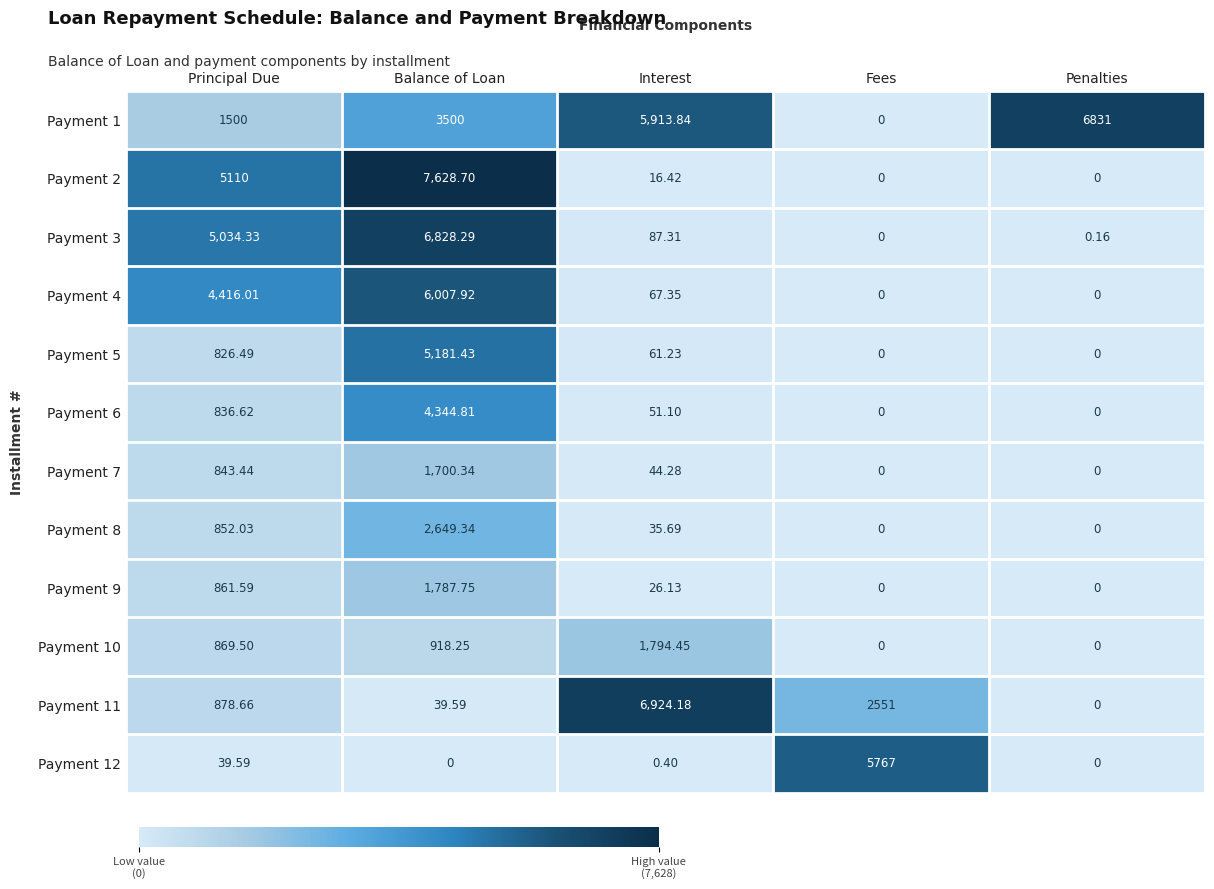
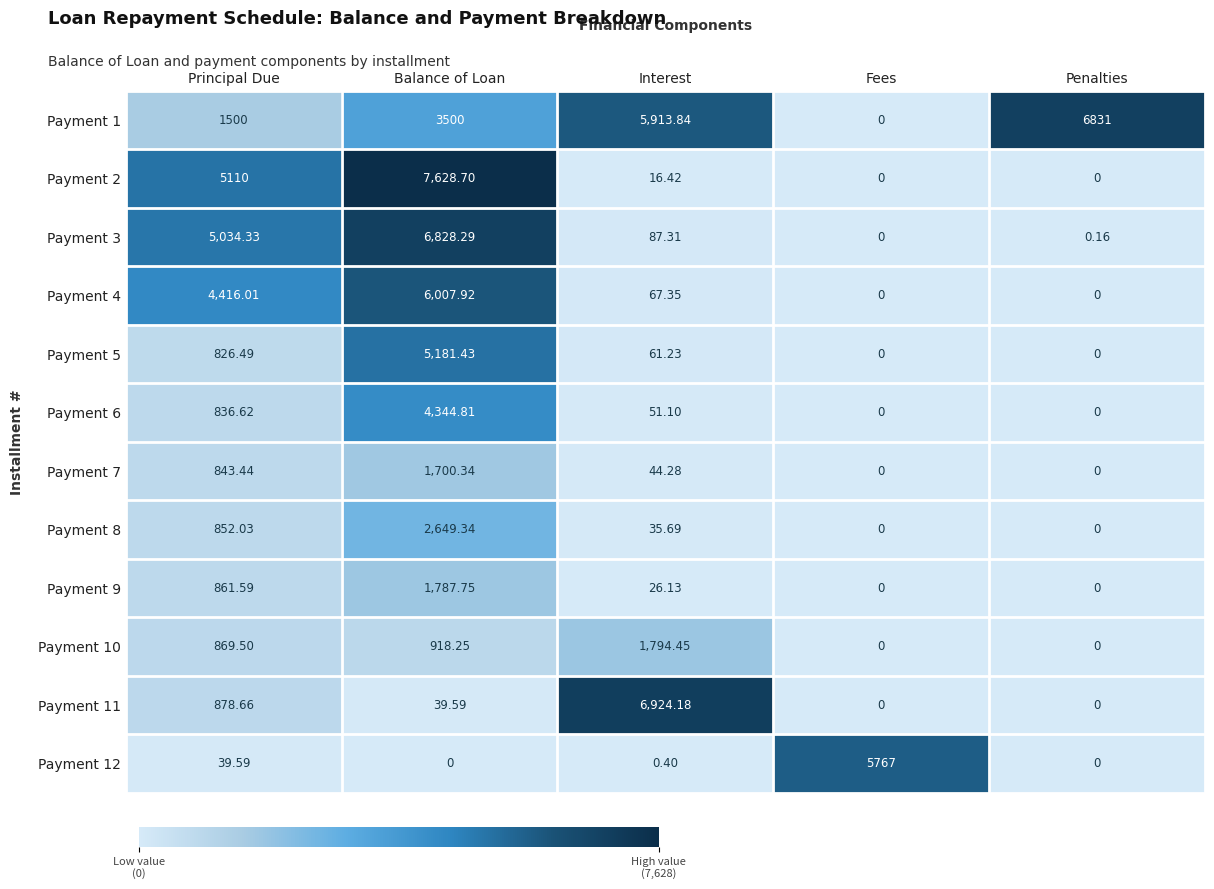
Payment 11, Fees: 2551 -> 0
